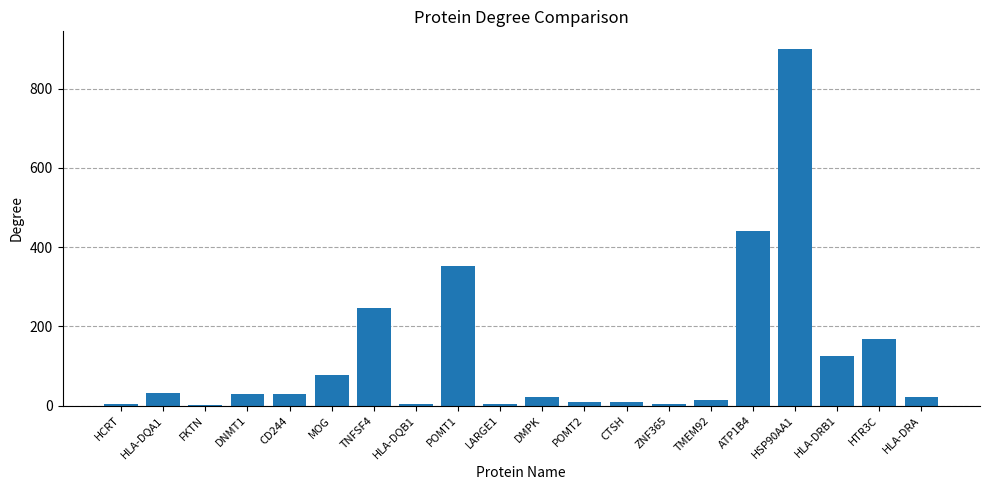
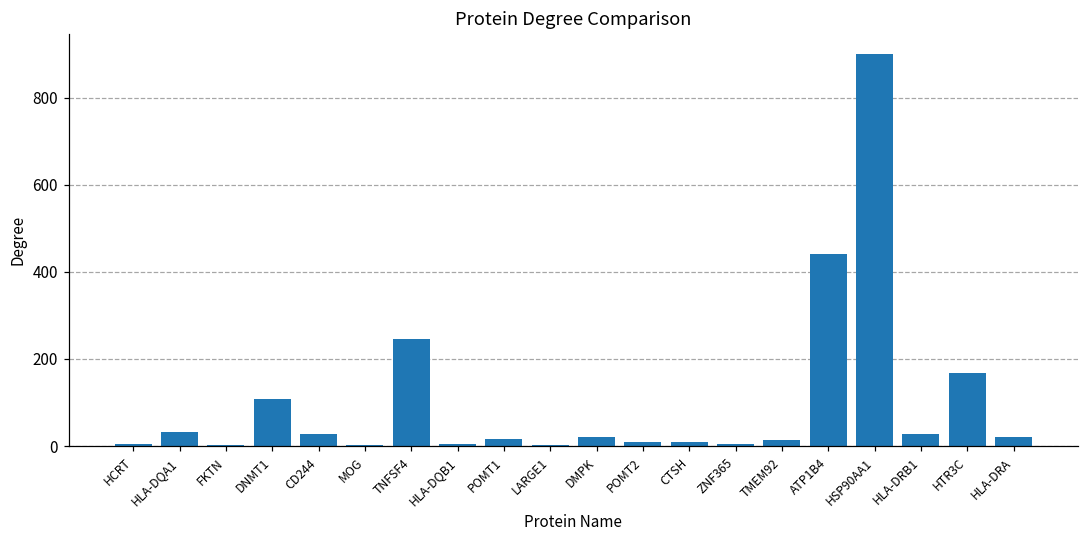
DNMT1: 30 -> 110
MOG: 80 -> 0
POMT1: 350 -> 20
HLA-DRB1: 130 -> 30
